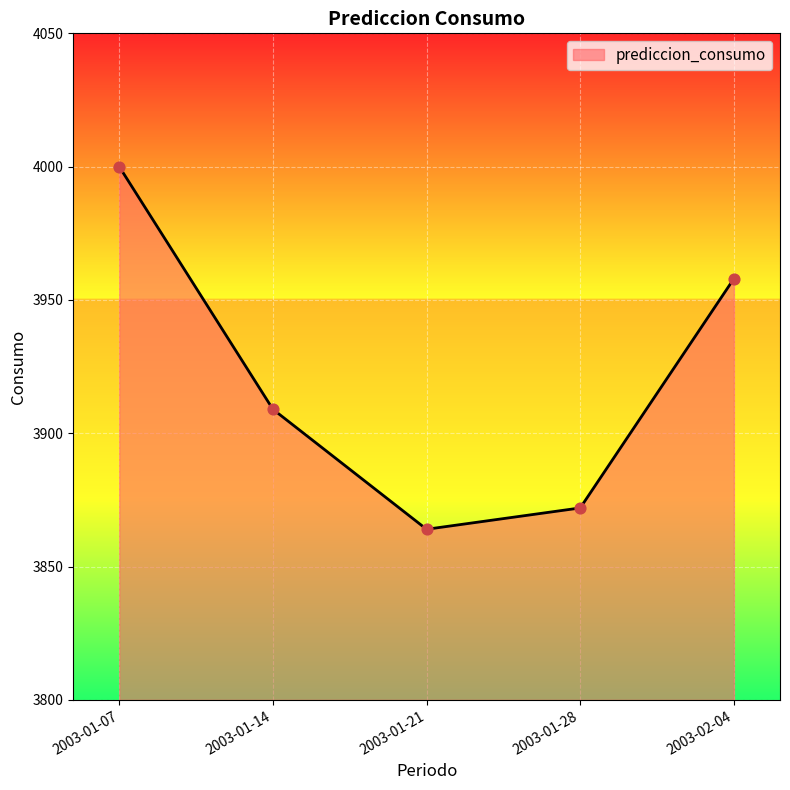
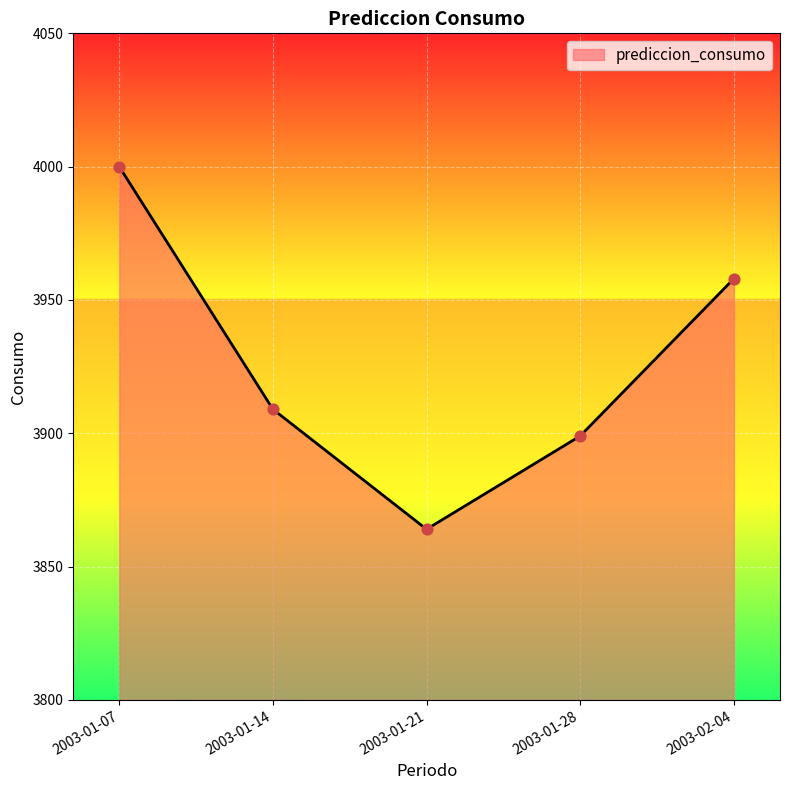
2003-01-28: 3872 -> 3899
